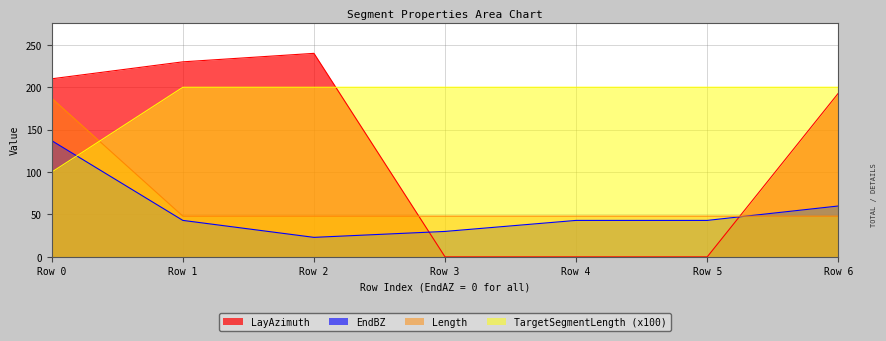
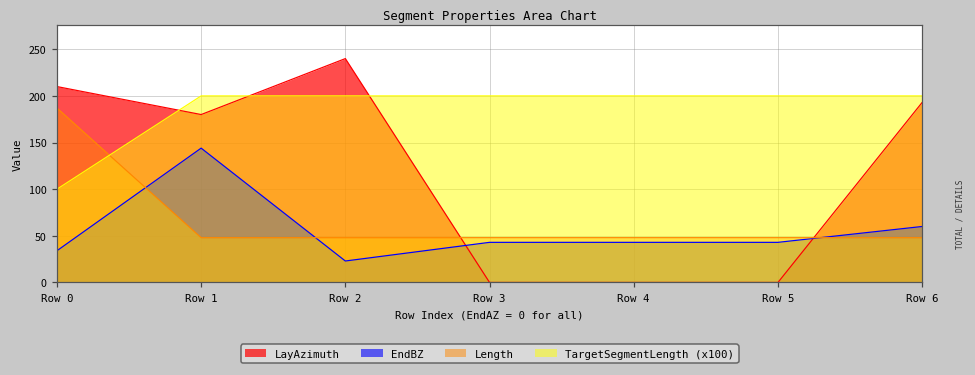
EndBZ, Row 0: 140 -> 30
LayAzimuth, Row 1: 230 -> 180
EndBZ, Row 1: 40 -> 140
EndBZ, Row 3: 30 -> 40
